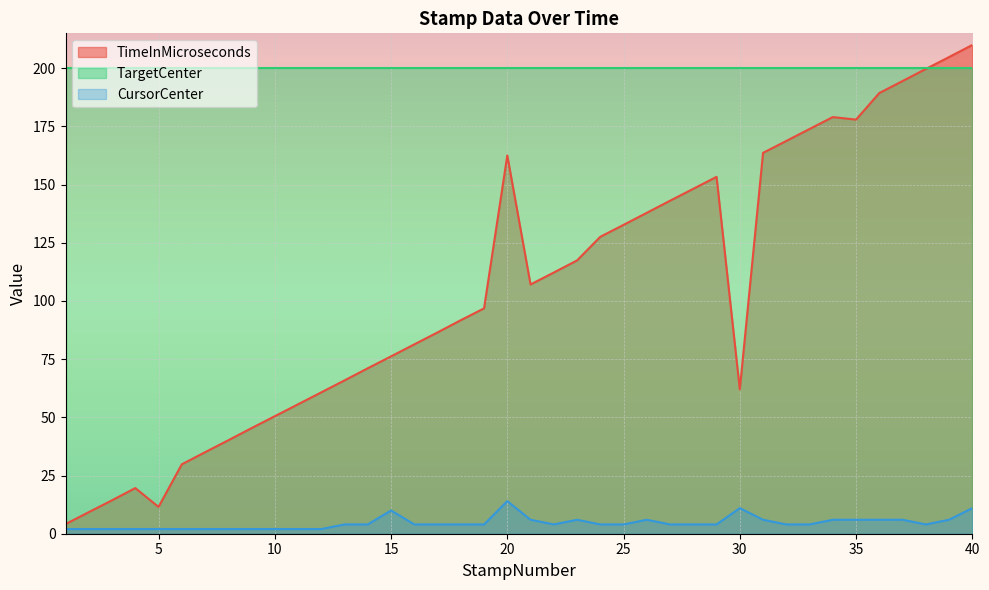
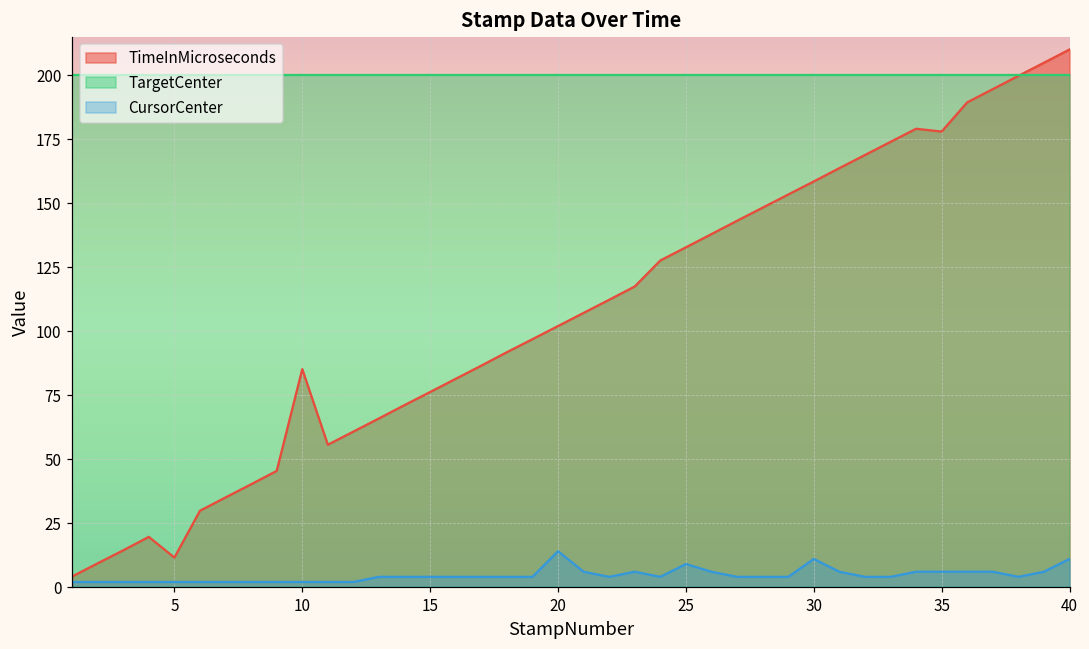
TimeInMicroseconds, 10: 50 -> 85
CursorCenter, 15: 10 -> 4
TimeInMicroseconds, 20: 163 -> 102
CursorCenter, 25: 4 -> 9
TimeInMicroseconds, 30: 62 -> 158
